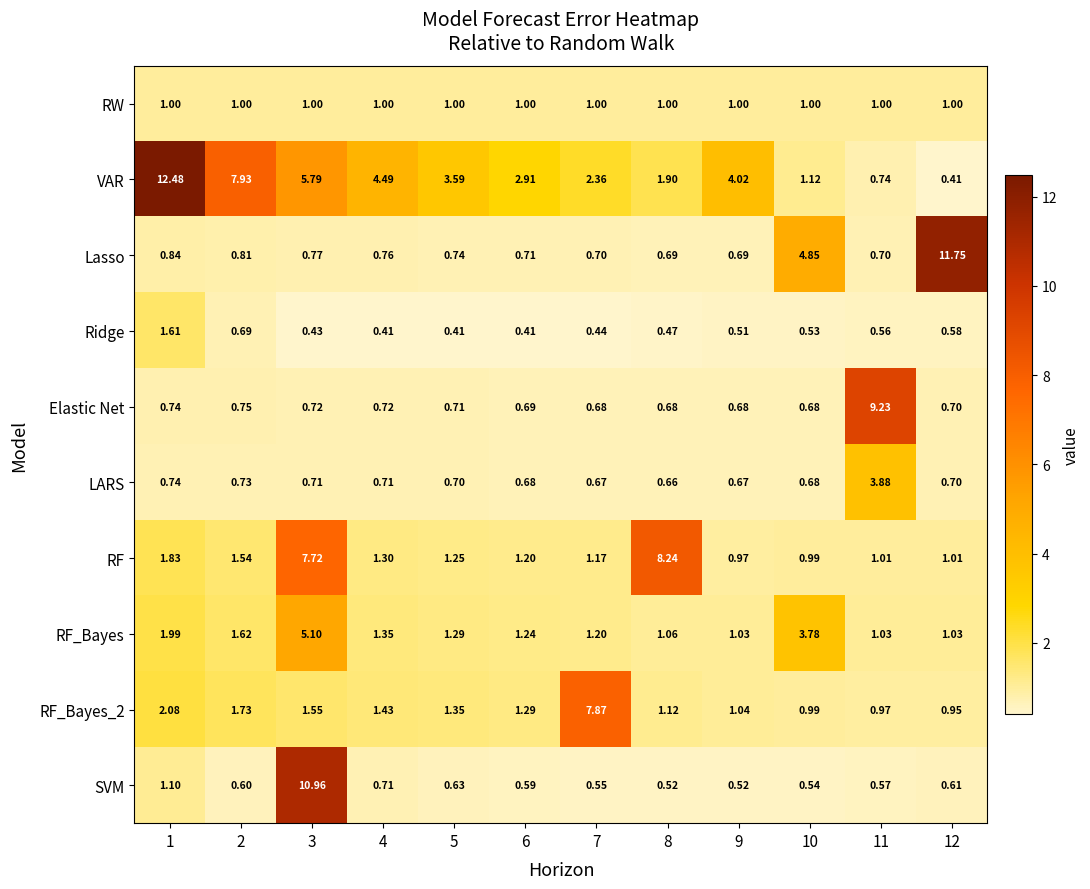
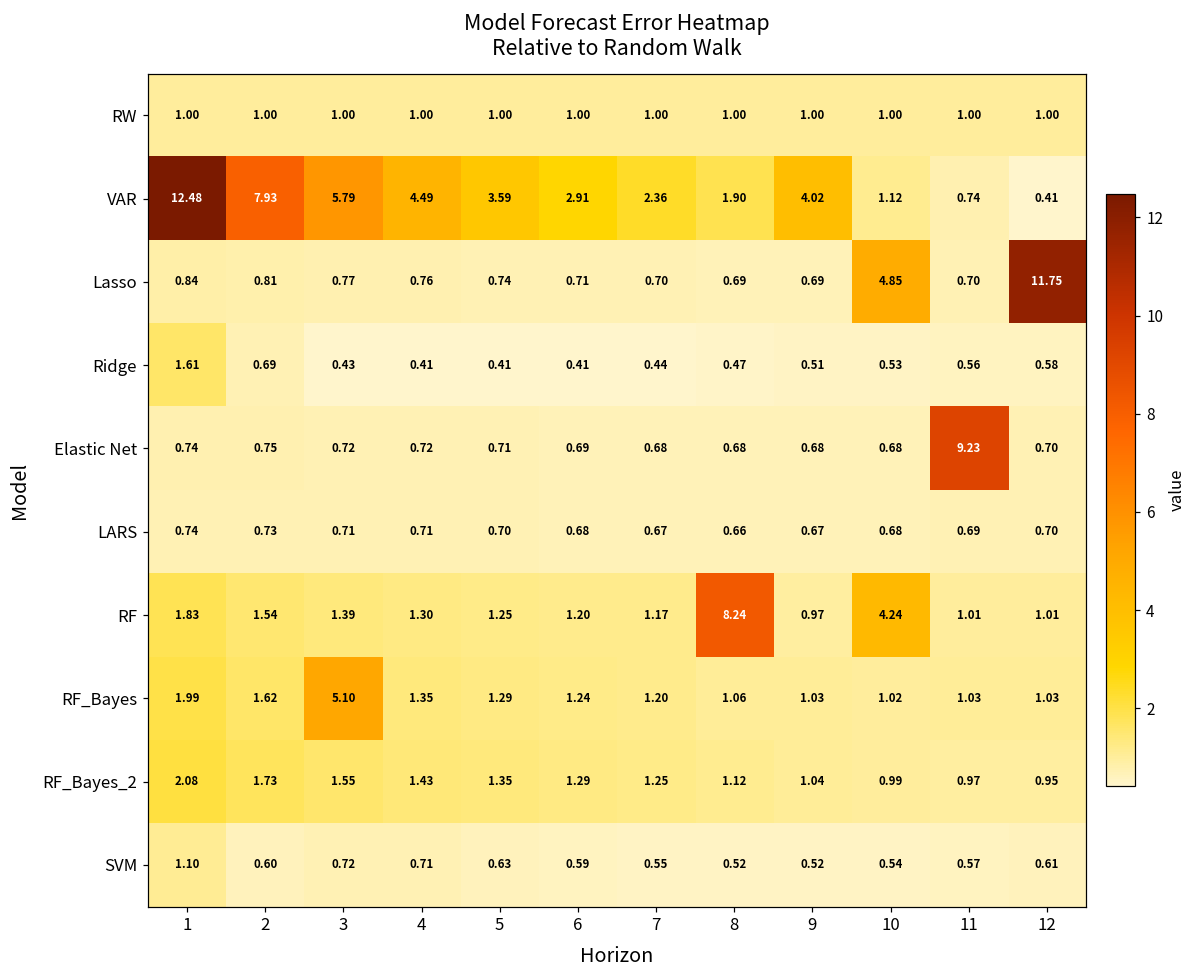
LARS, 11: 3.88 -> 0.69
RF, 3: 7.72 -> 1.39
RF, 10: 0.99 -> 4.24
RF_Bayes, 10: 3.78 -> 1.02
RF_Bayes_2, 7: 7.87 -> 1.25
SVM, 3: 10.96 -> 0.72
